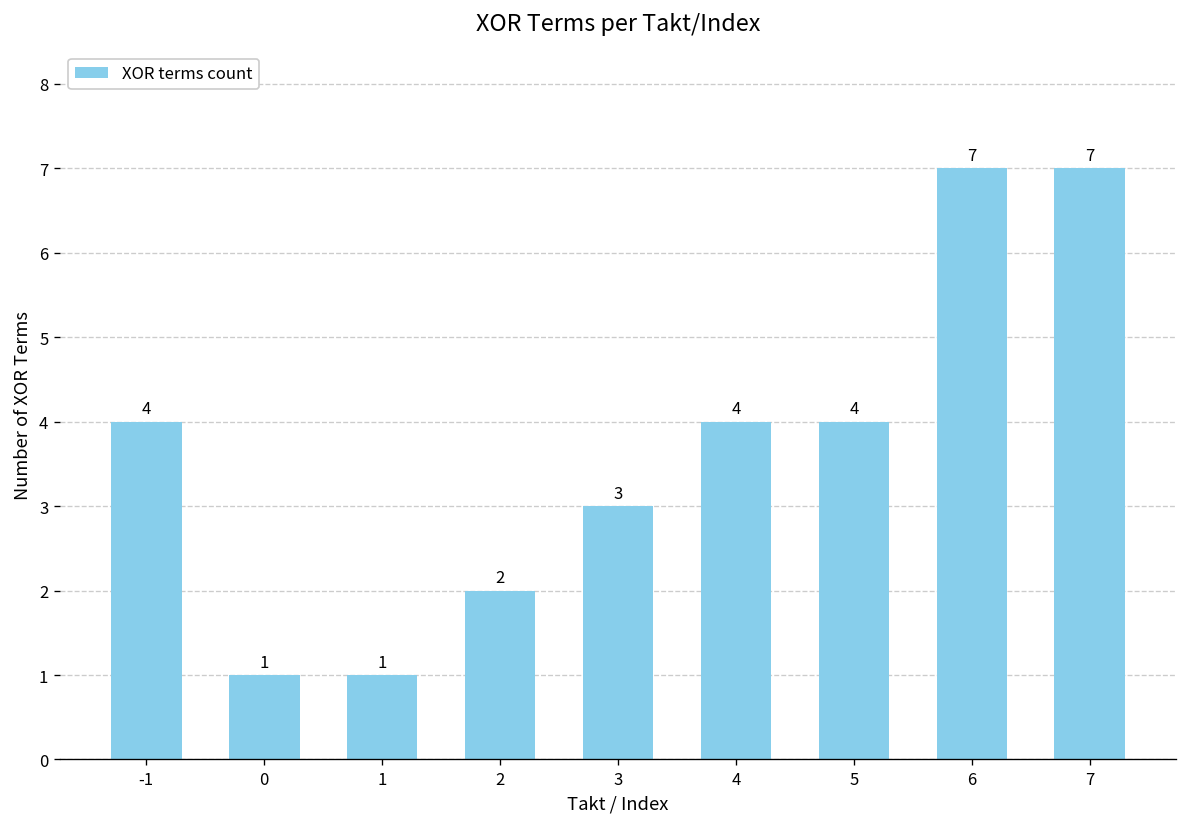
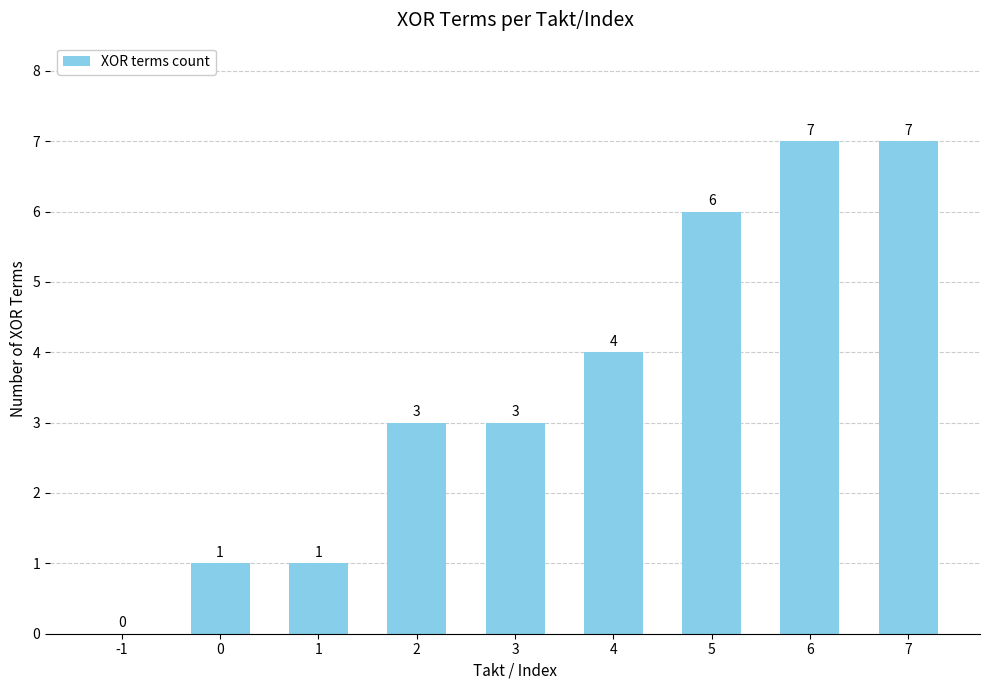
-1: 4 -> 0
2: 2 -> 3
5: 4 -> 6
